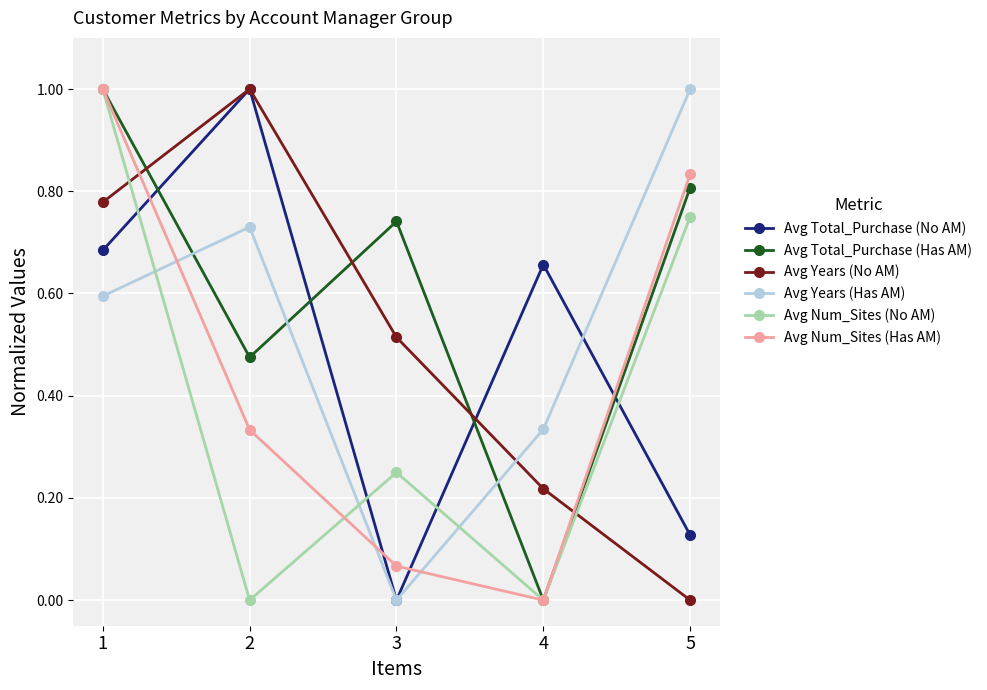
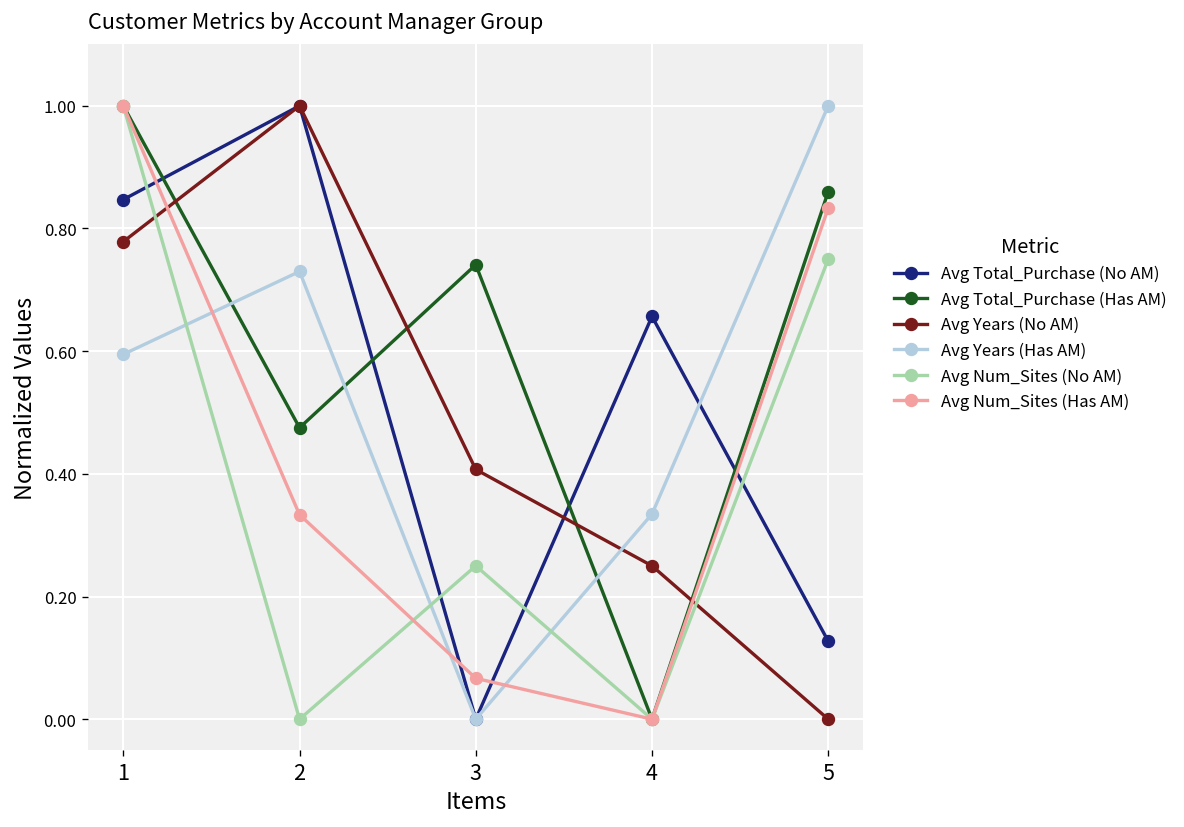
Avg Total_Purchase (No AM), 1: 0.68 -> 0.85
Avg Years (No AM), 3: 0.51 -> 0.41
Avg Years (No AM), 4: 0.22 -> 0.25
Avg Total_Purchase (Has AM), 5: 0.81 -> 0.86
